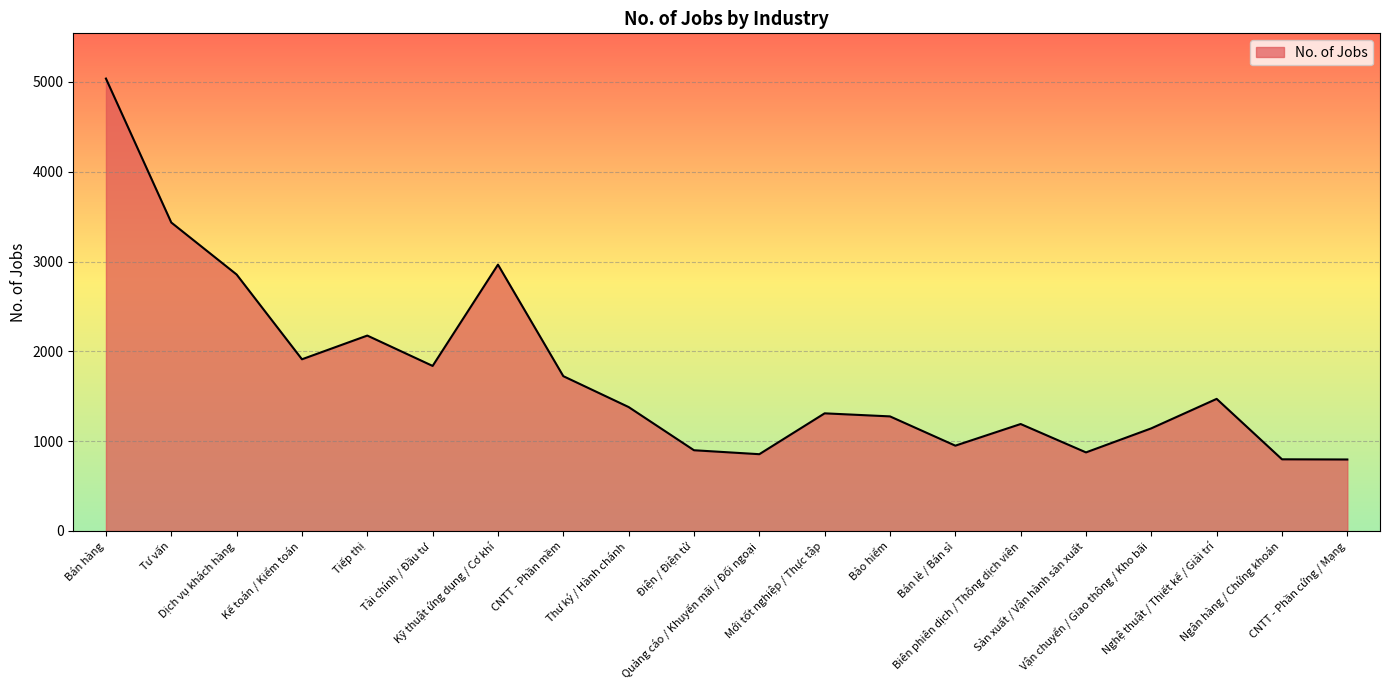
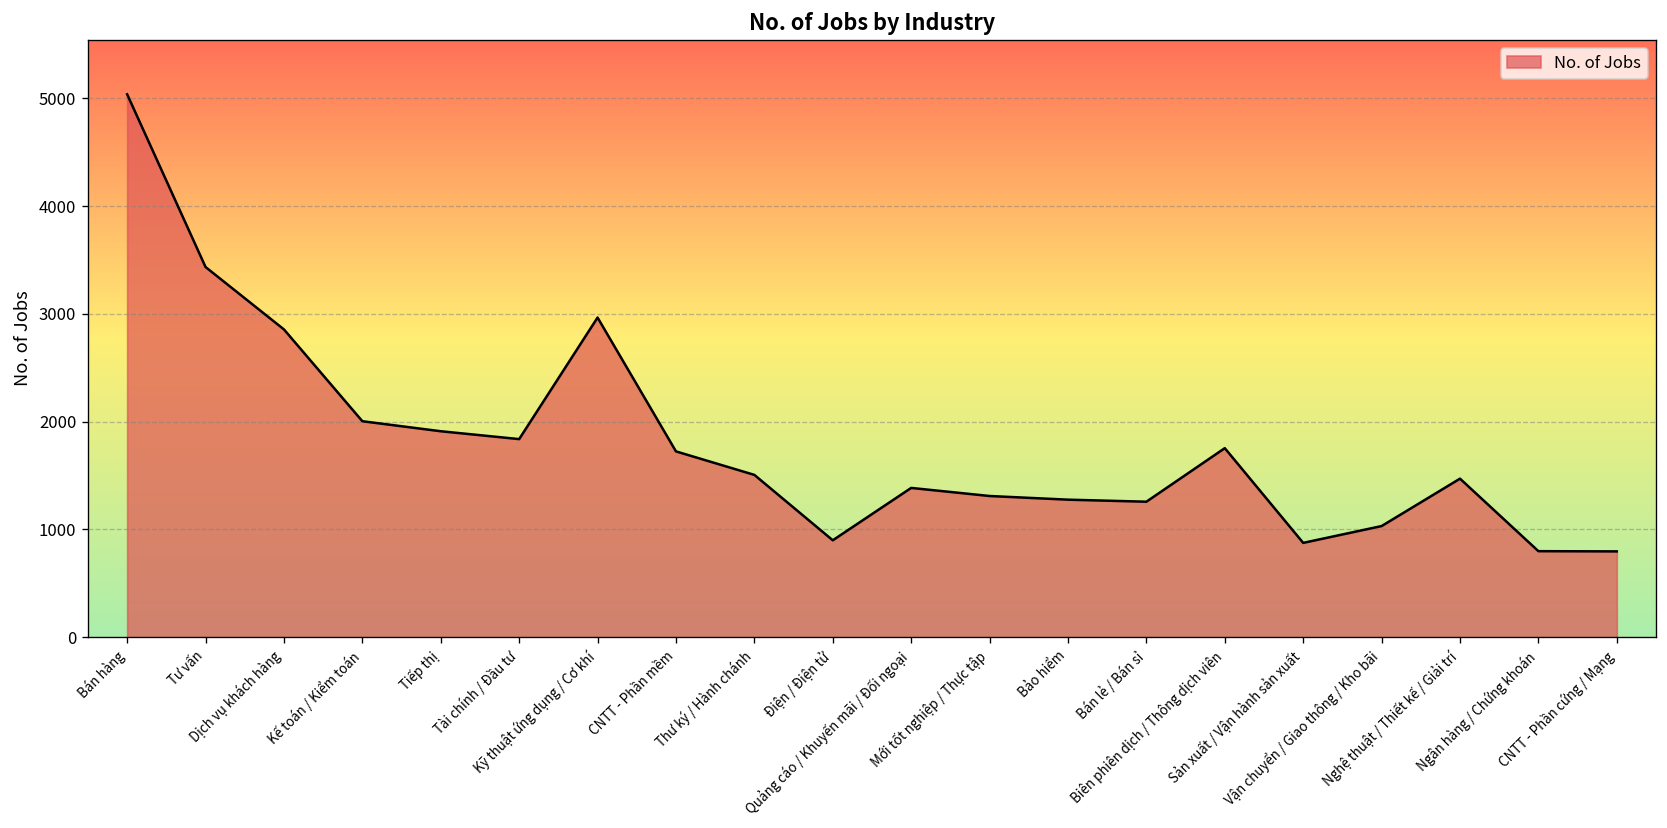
Kế toán / Kiểm toán: 1900 -> 2000
Tiếp thị: 2200 -> 1900
Thư ký / Hành chánh: 1400 -> 1500
Quảng cáo / Khuyến mãi / Đối ngoại: 900 -> 1400
Bán lẻ / Bán sỉ: 1000 -> 1300
Biên phiên dịch / Thông dịch viên: 1200 -> 1800
Vận chuyển / Giao thông / Kho bãi: 1100 -> 1000
